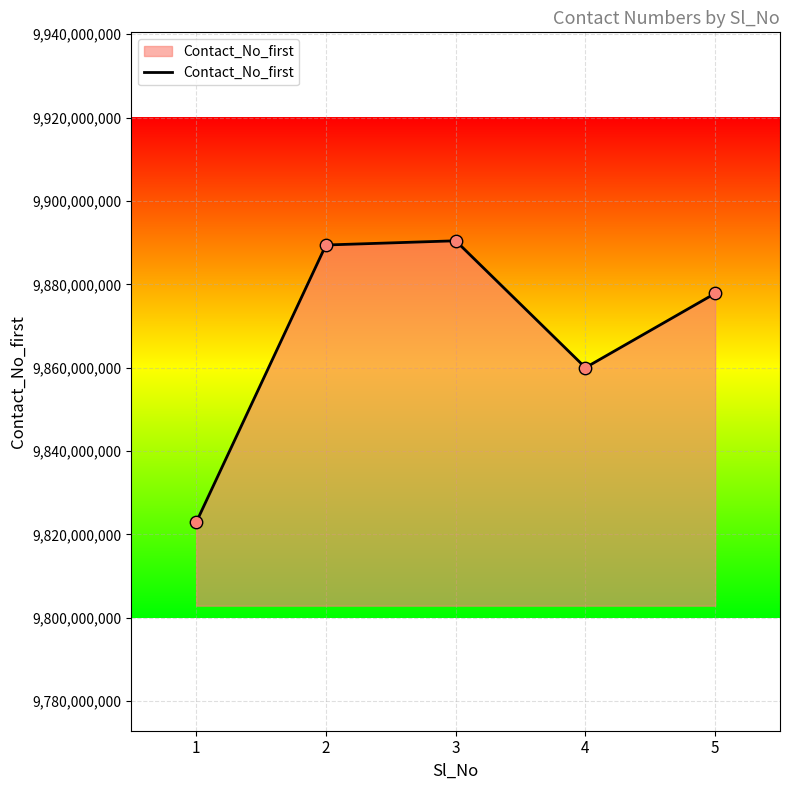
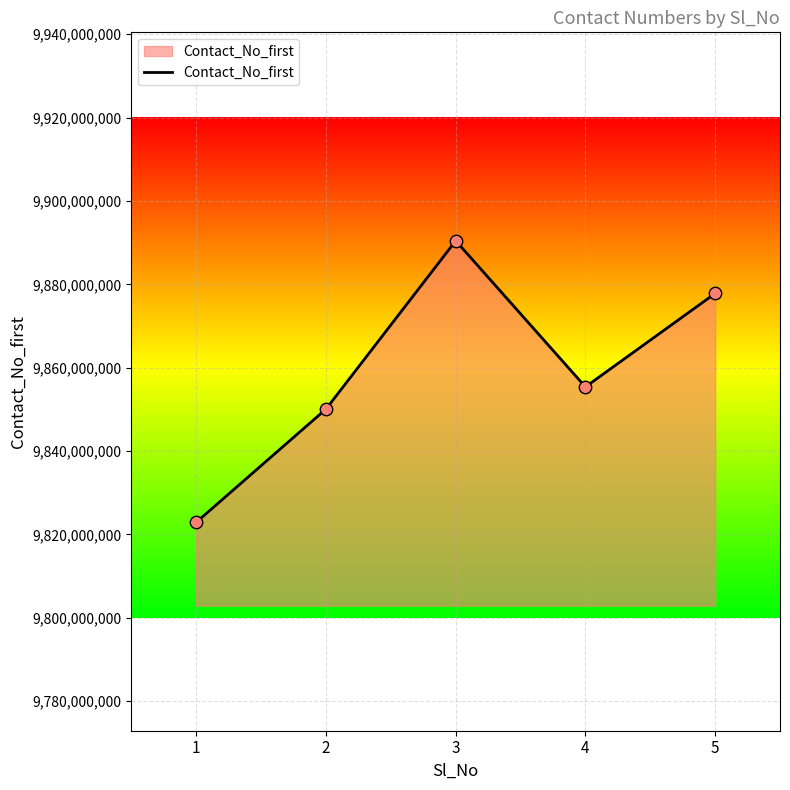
2: 9,889,000,000 -> 9,850,000,000
4: 9,860,000,000 -> 9,855,000,000
